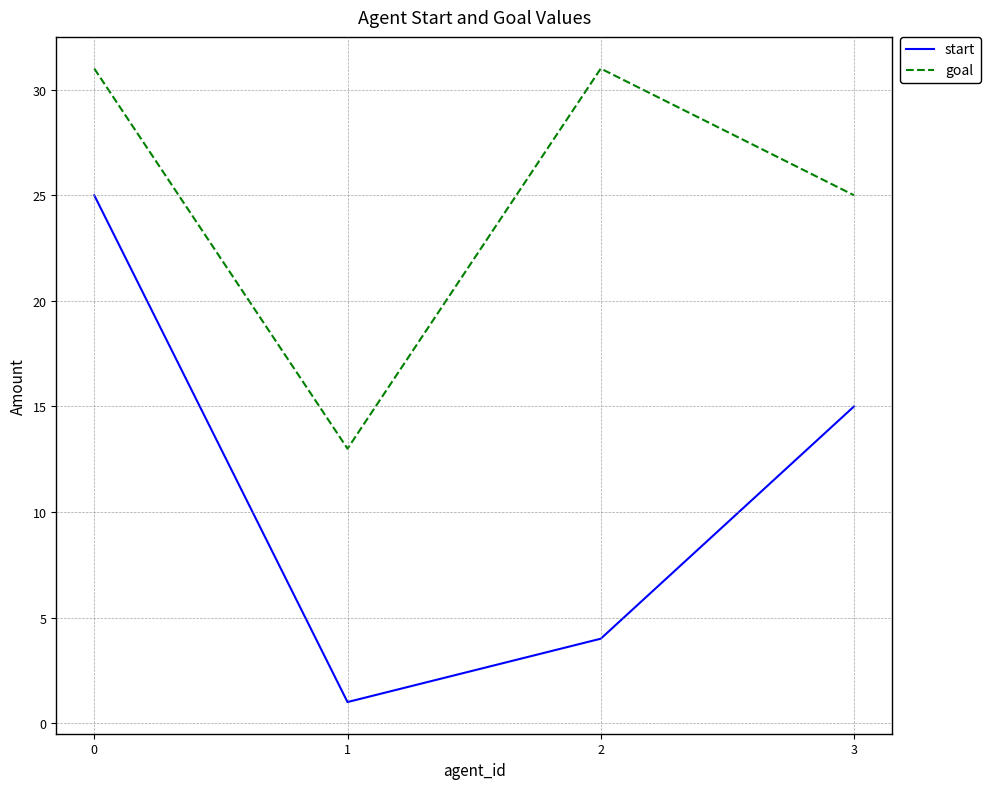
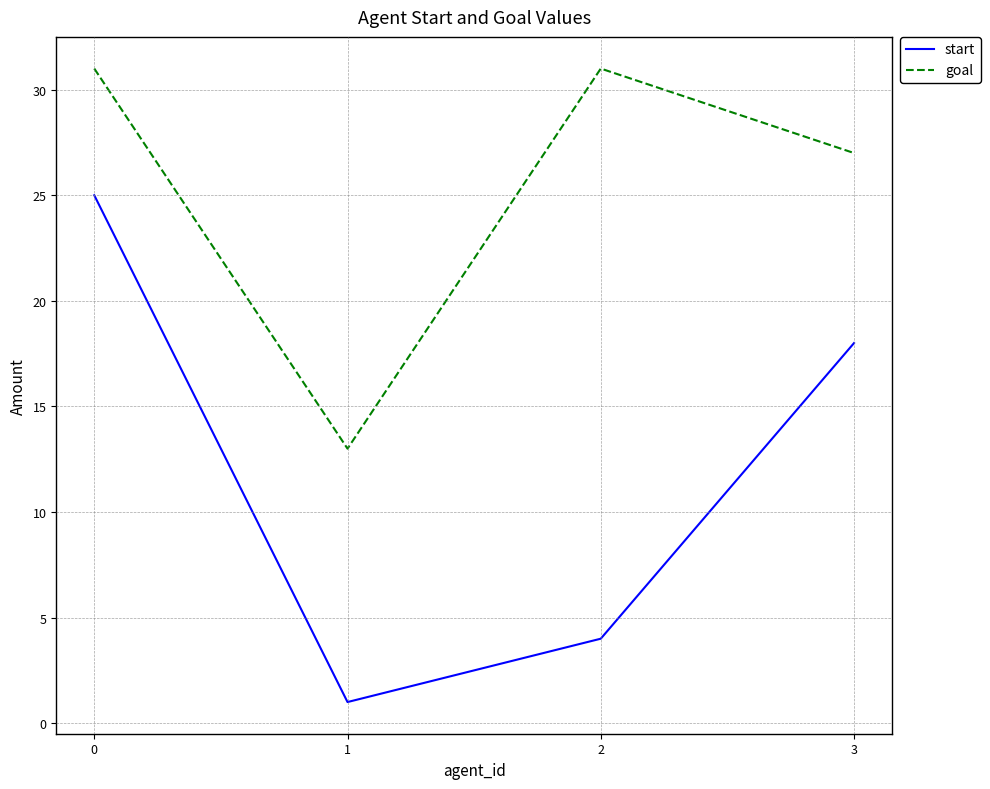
start, 3: 15 -> 18
goal, 3: 25 -> 27
